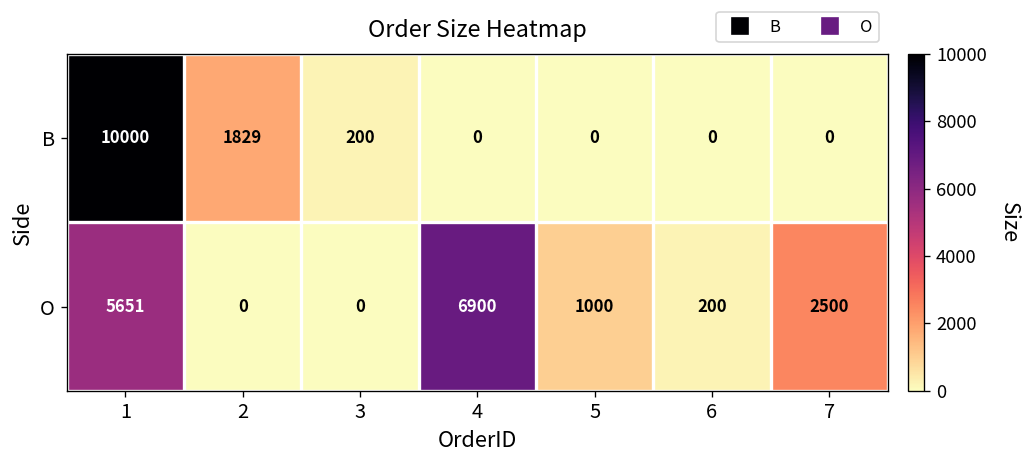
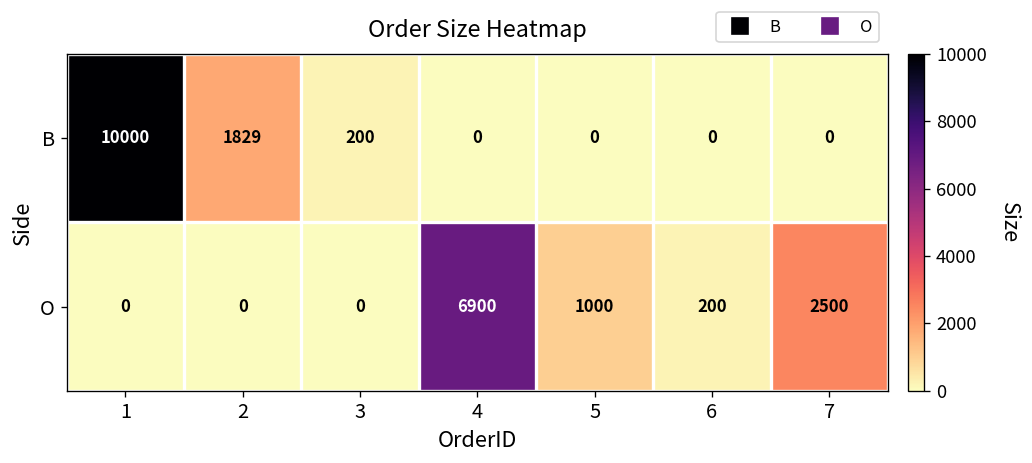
O, 1: 5651 -> 0
